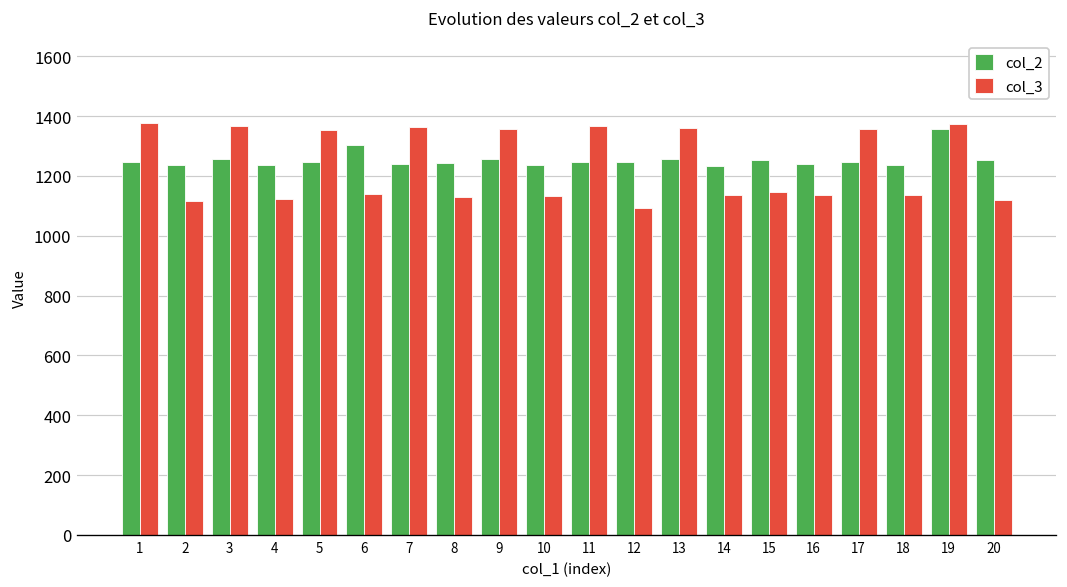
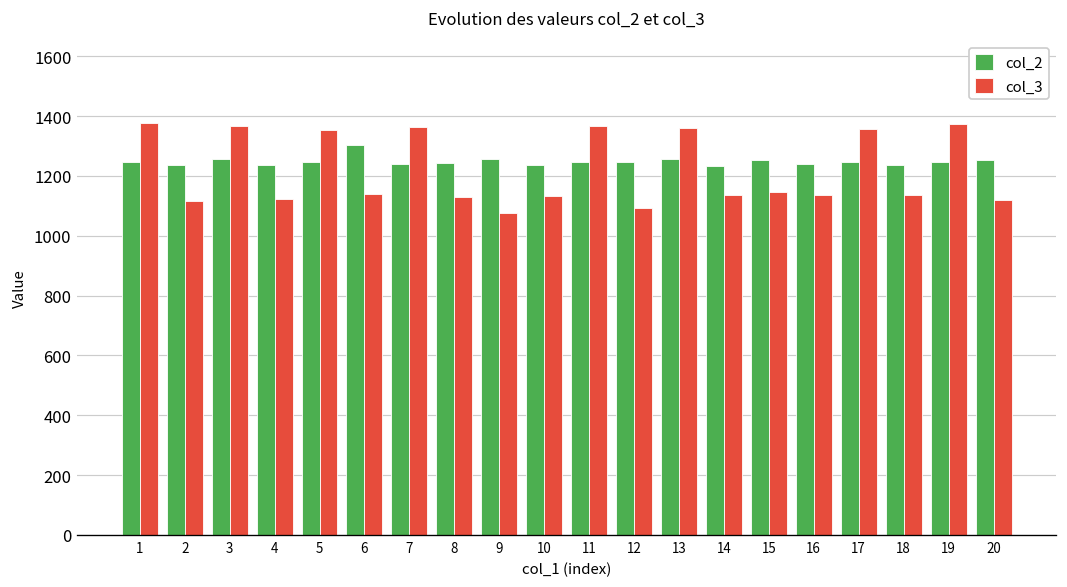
col_3, 9: 1360 -> 1080
col_2, 19: 1360 -> 1250
